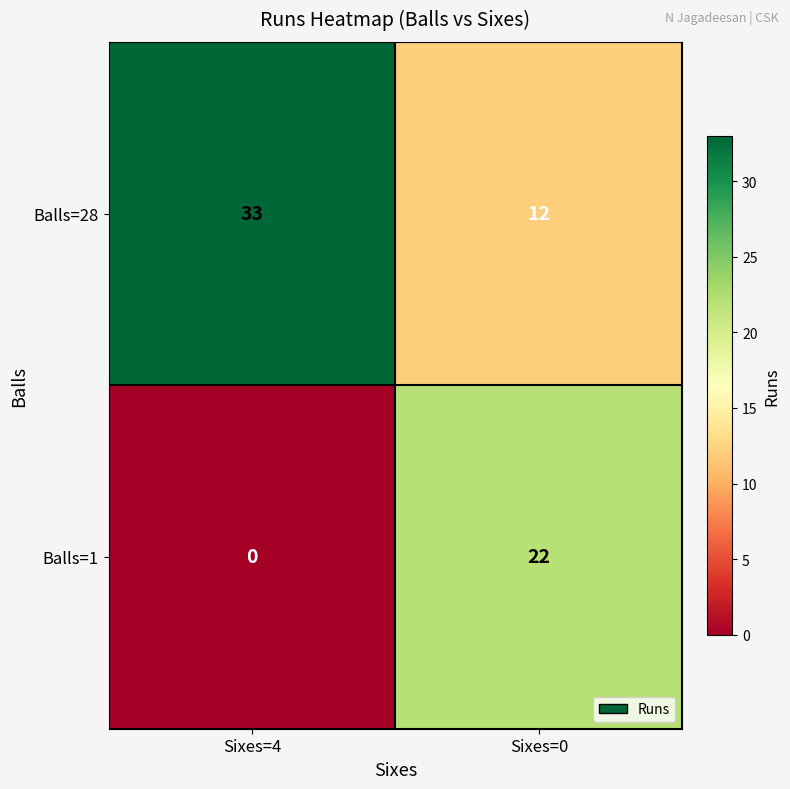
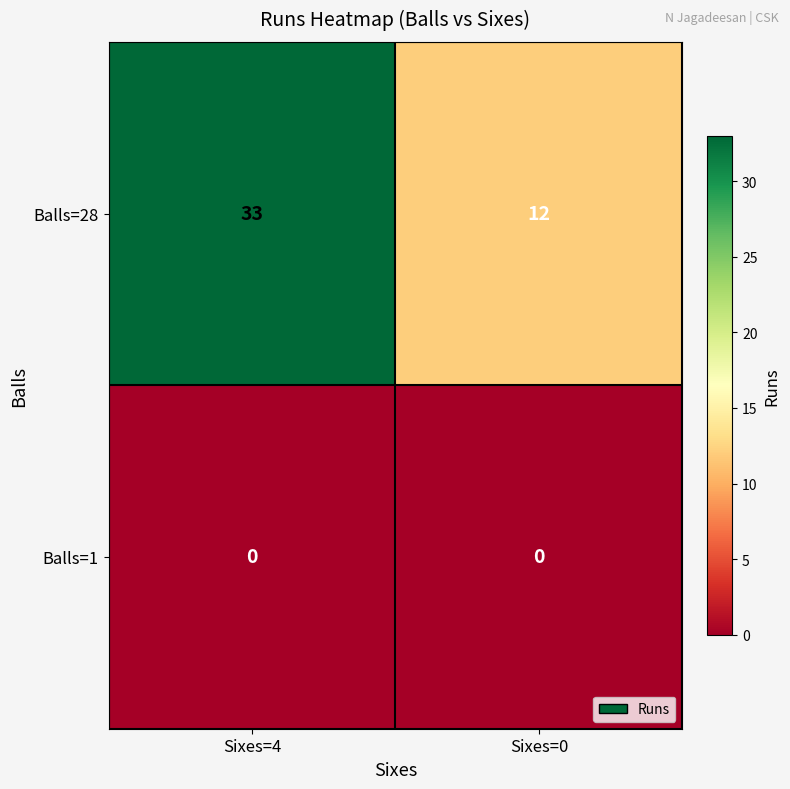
Balls=1, Sixes=0: 22 -> 0
